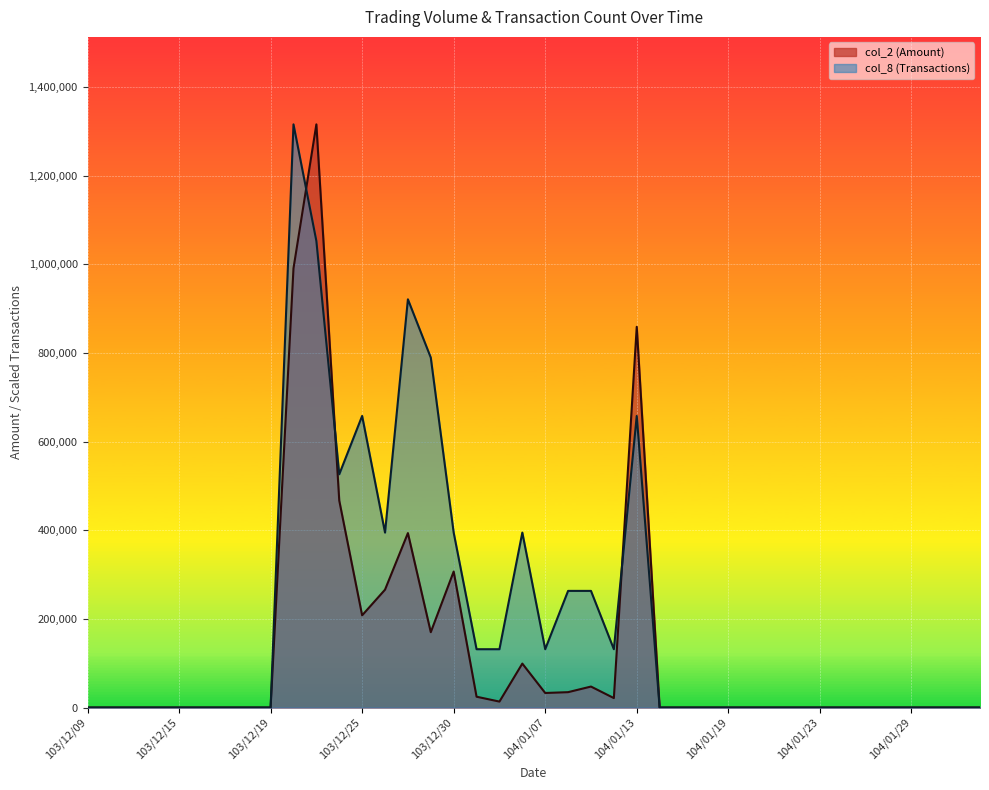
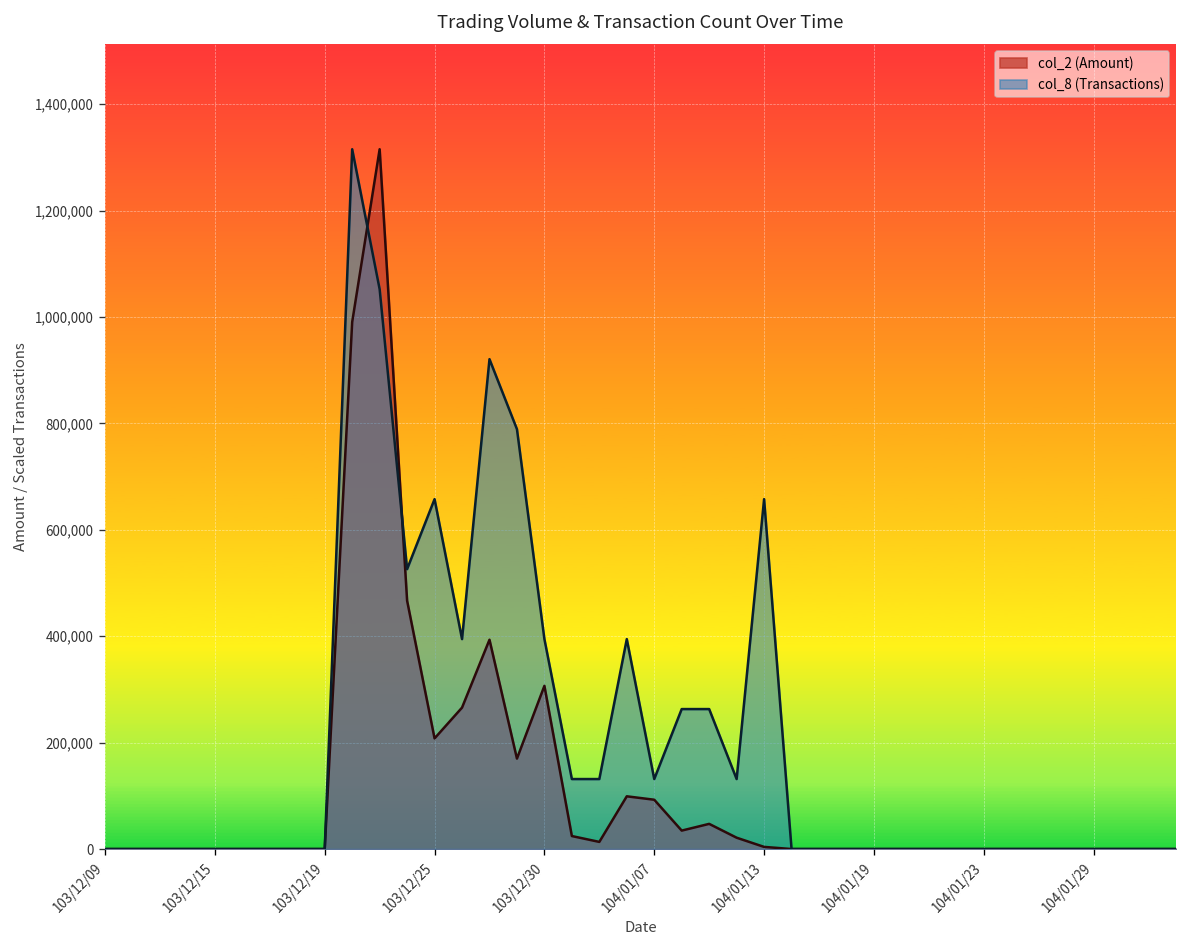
col_2 (Amount), 104/01/07: 30,000 -> 90,000
col_2 (Amount), 104/01/13: 860,000 -> 0
